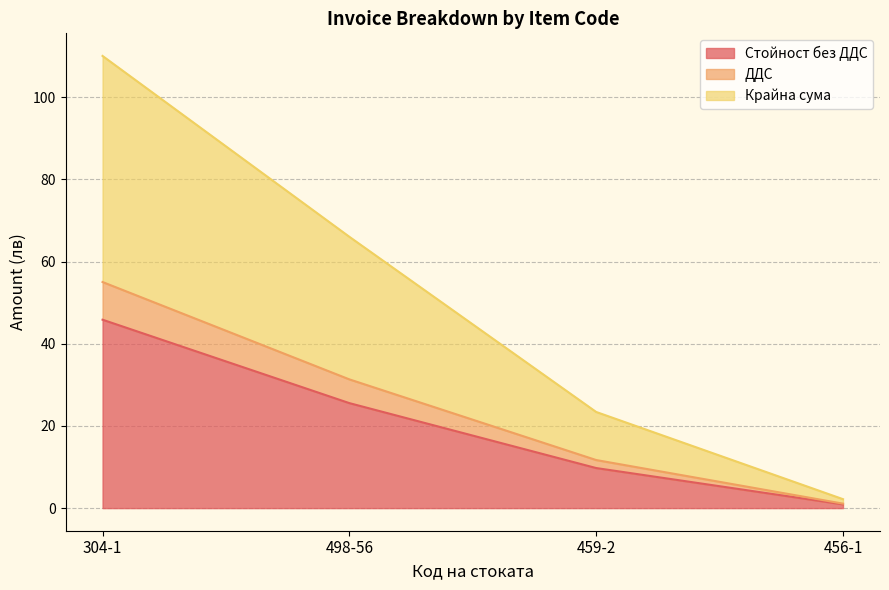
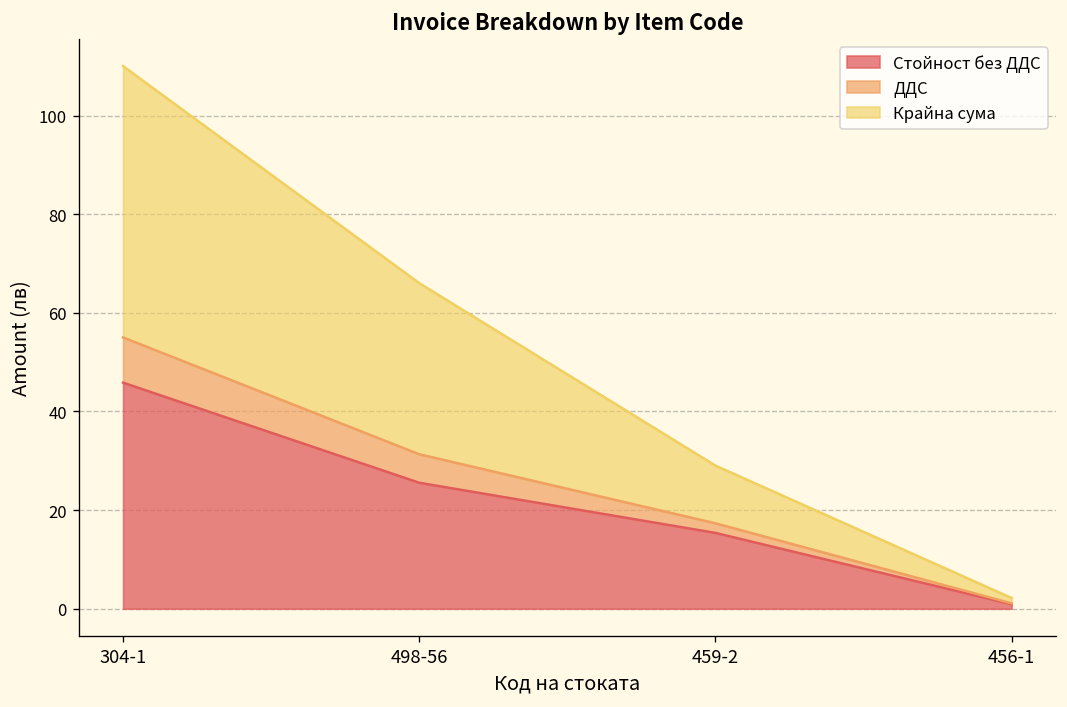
Стойност без ДДС, 459-2: 10 -> 15
